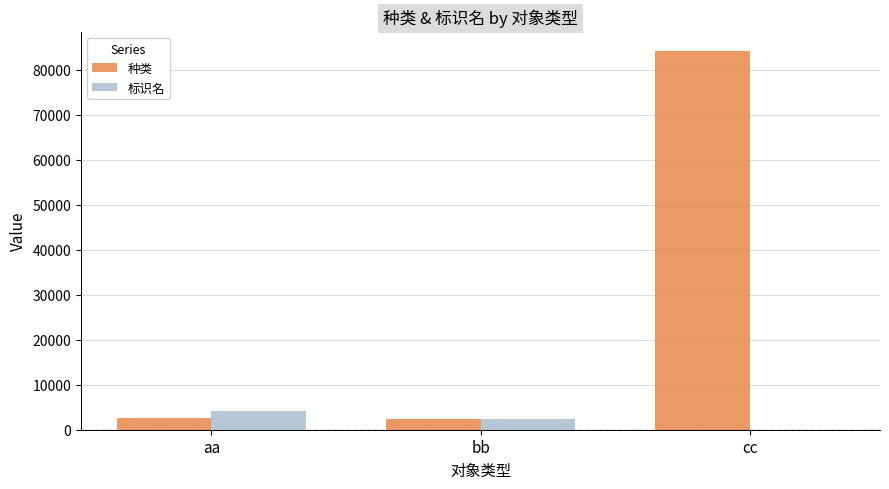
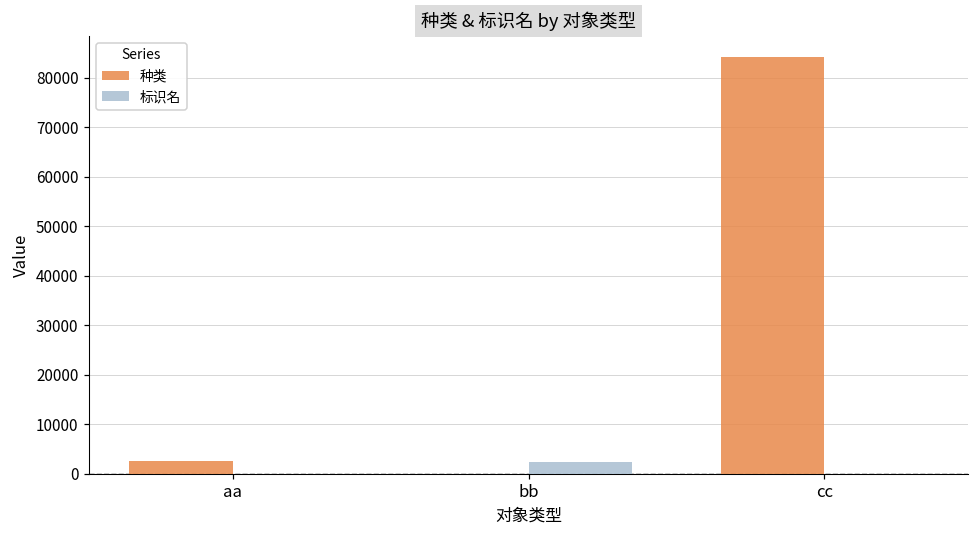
标识名, aa: 4000 -> 0
种类, bb: 2000 -> 0
